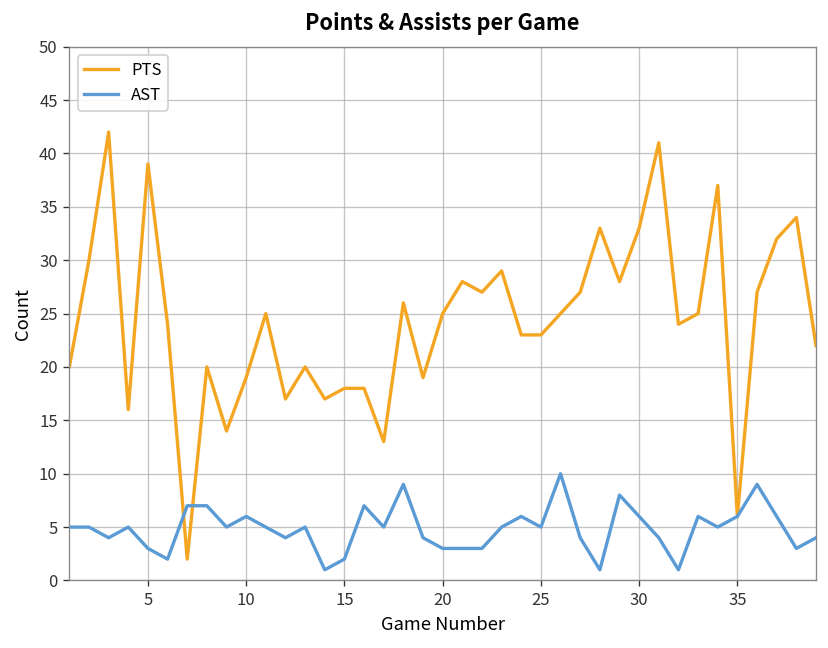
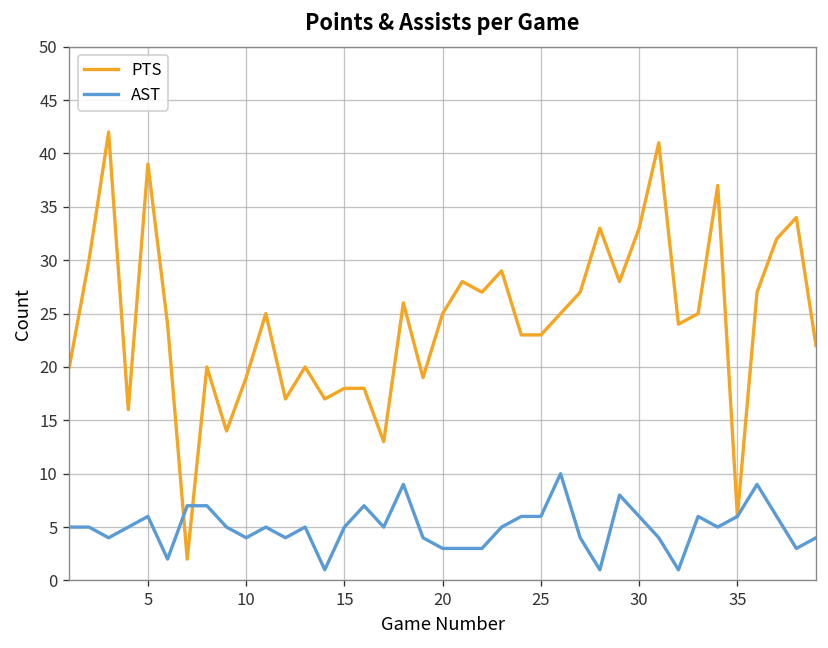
AST, 5: 3 -> 6
AST, 10: 6 -> 4
AST, 15: 2 -> 5
AST, 25: 5 -> 6
